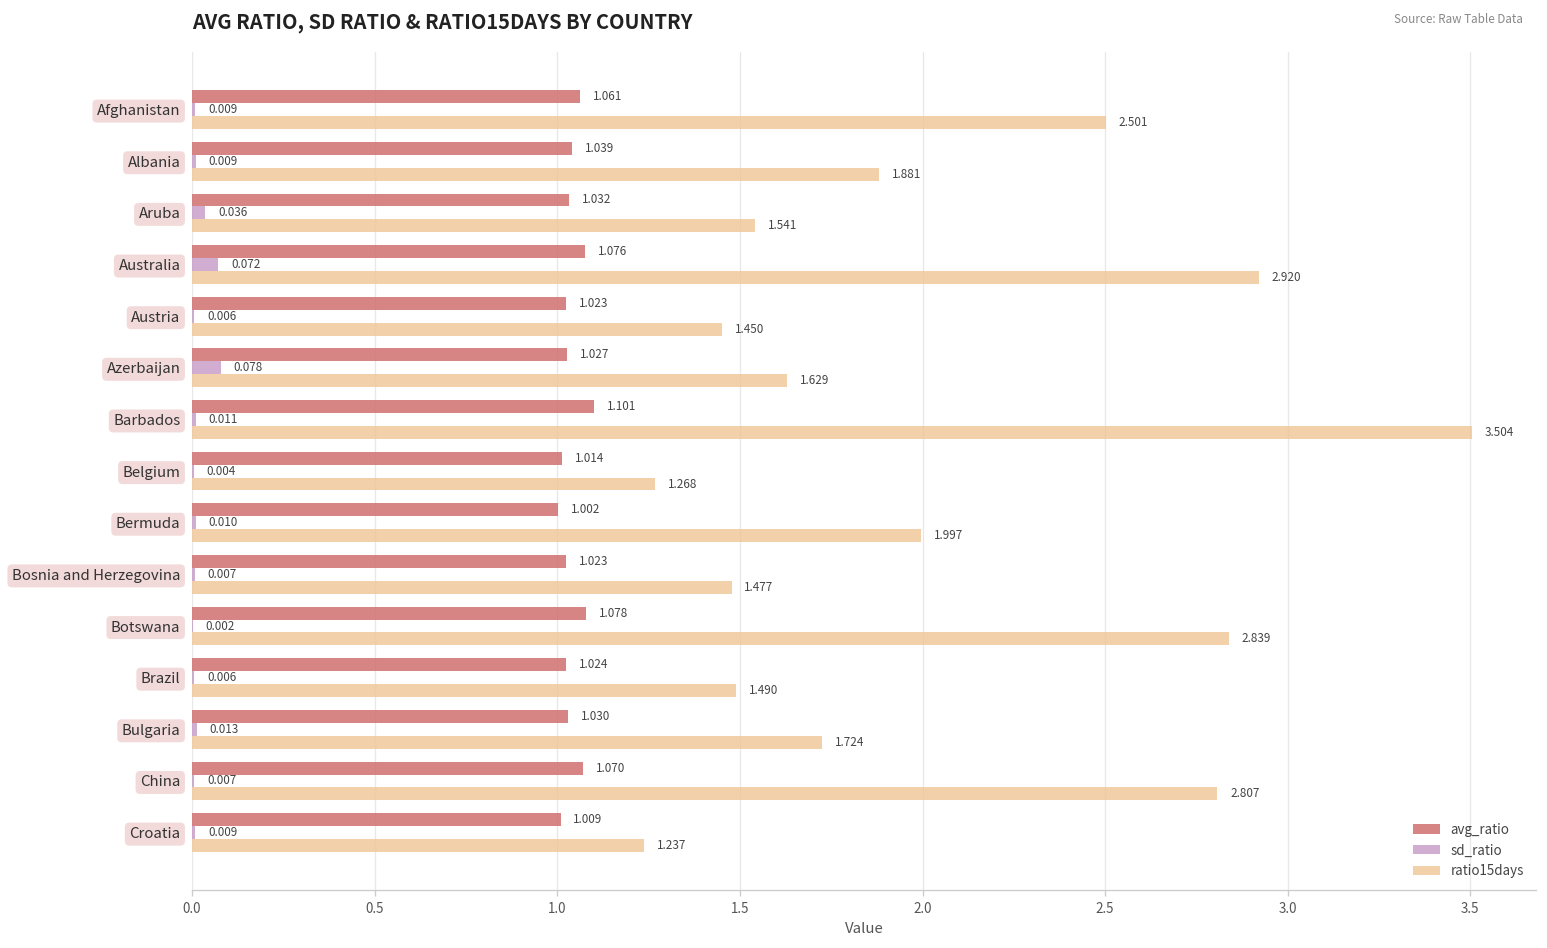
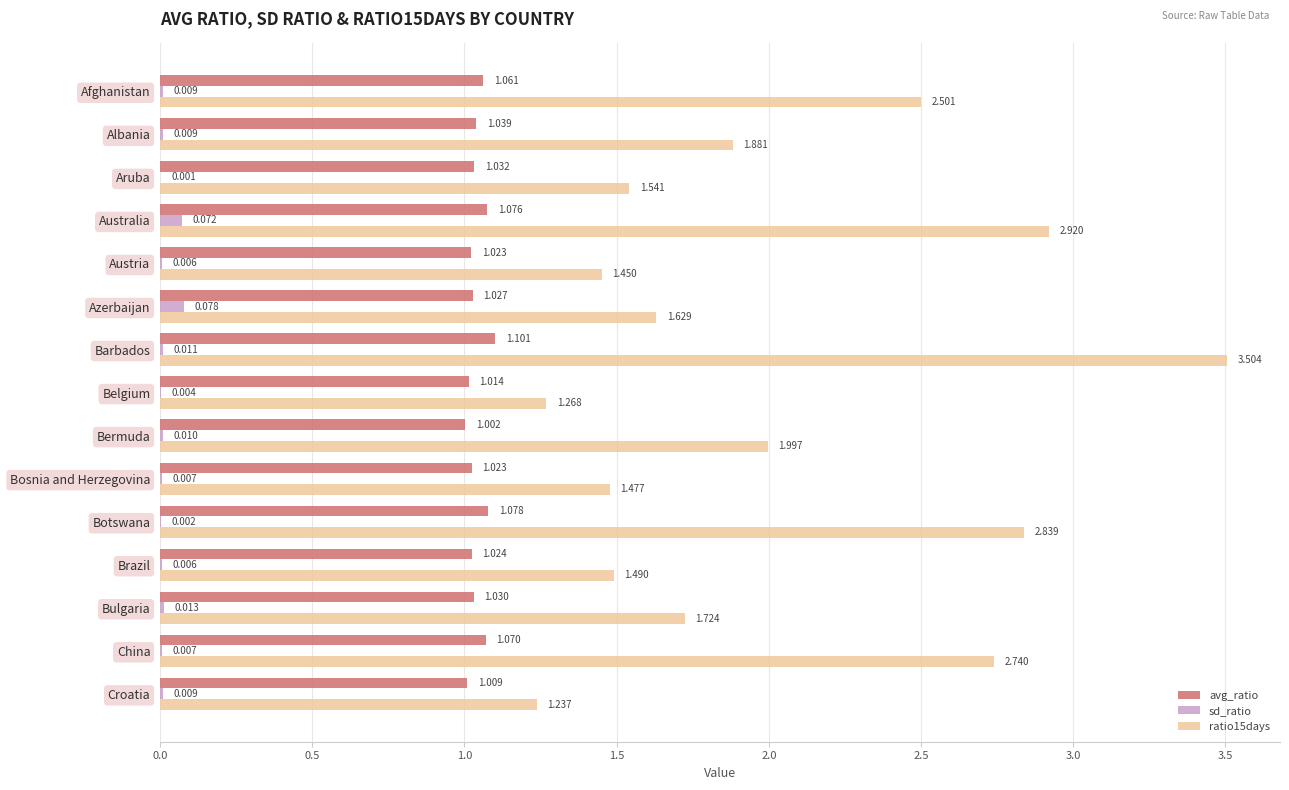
sd_ratio, Aruba: 0.036 -> 0.001
ratio15days, China: 2.807 -> 2.740
